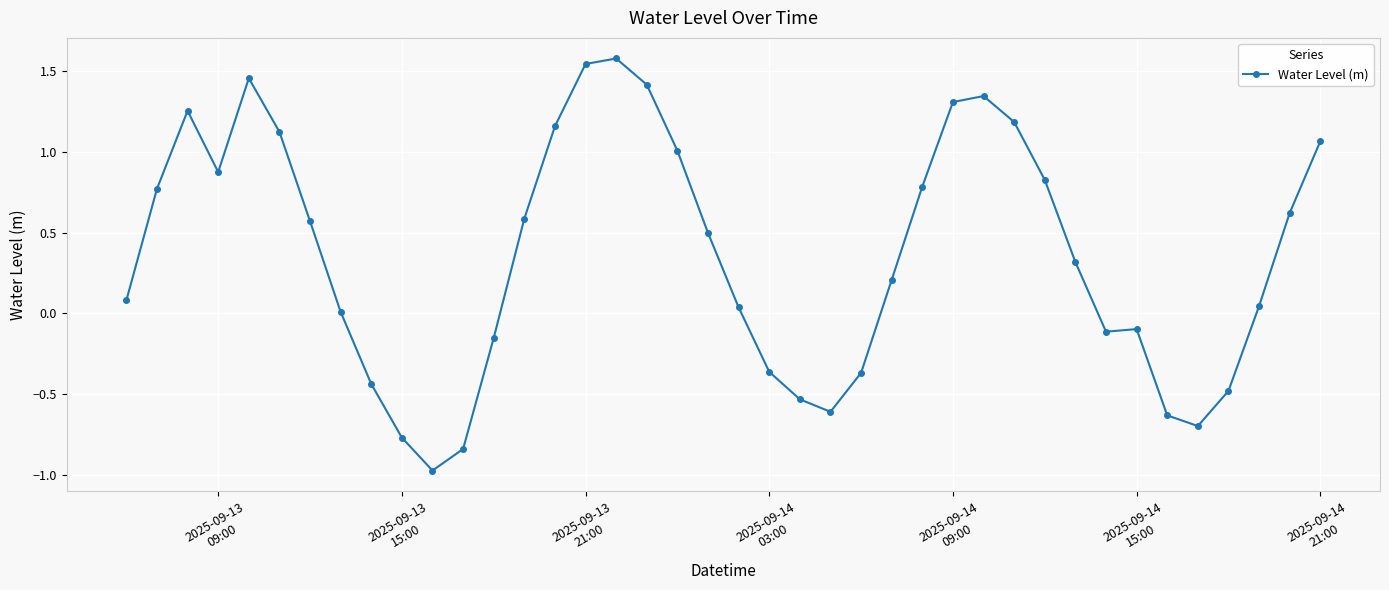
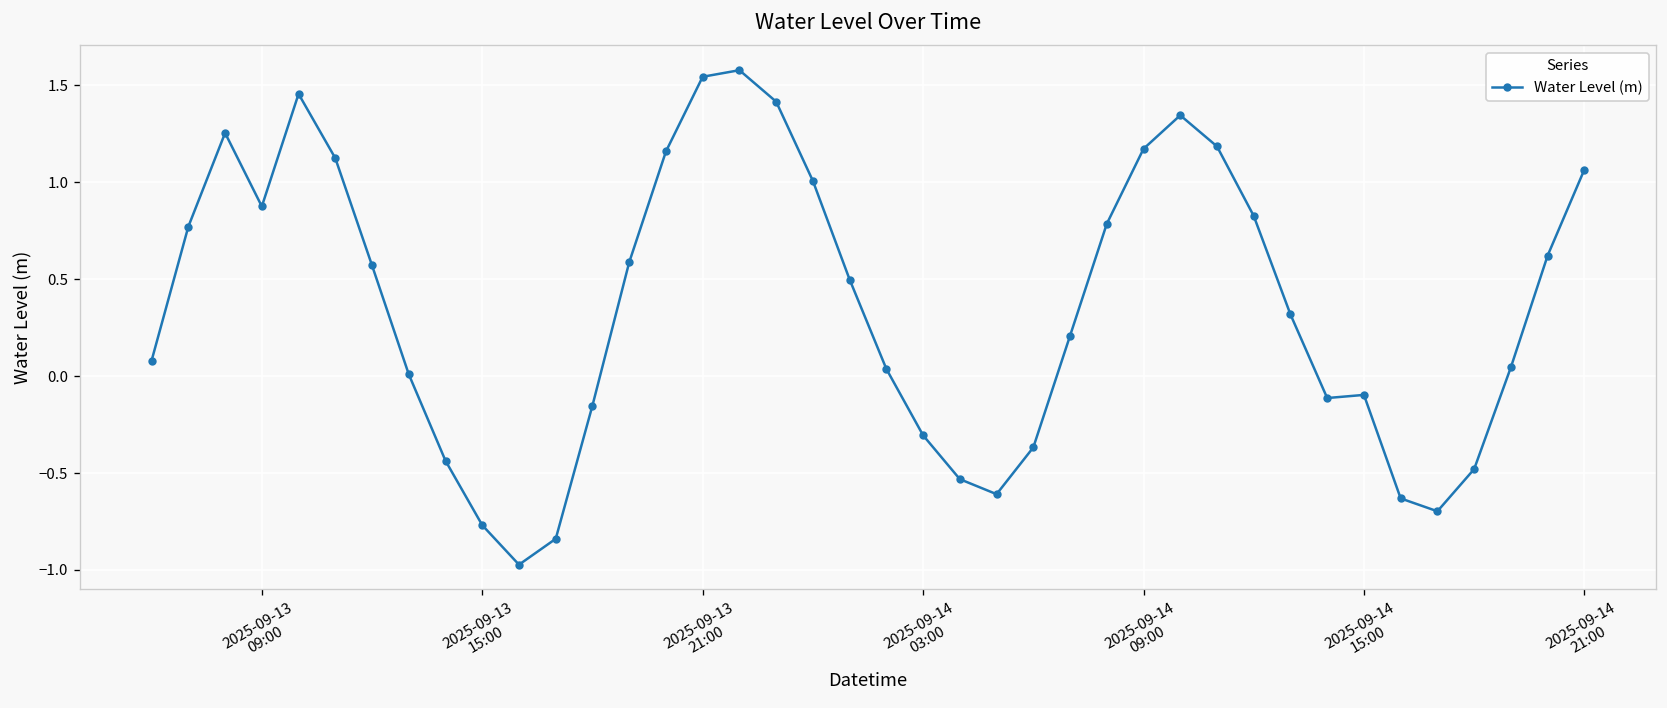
2025-09-14 03:00: -0.36 -> -0.31
2025-09-14 09:00: 1.31 -> 1.17
